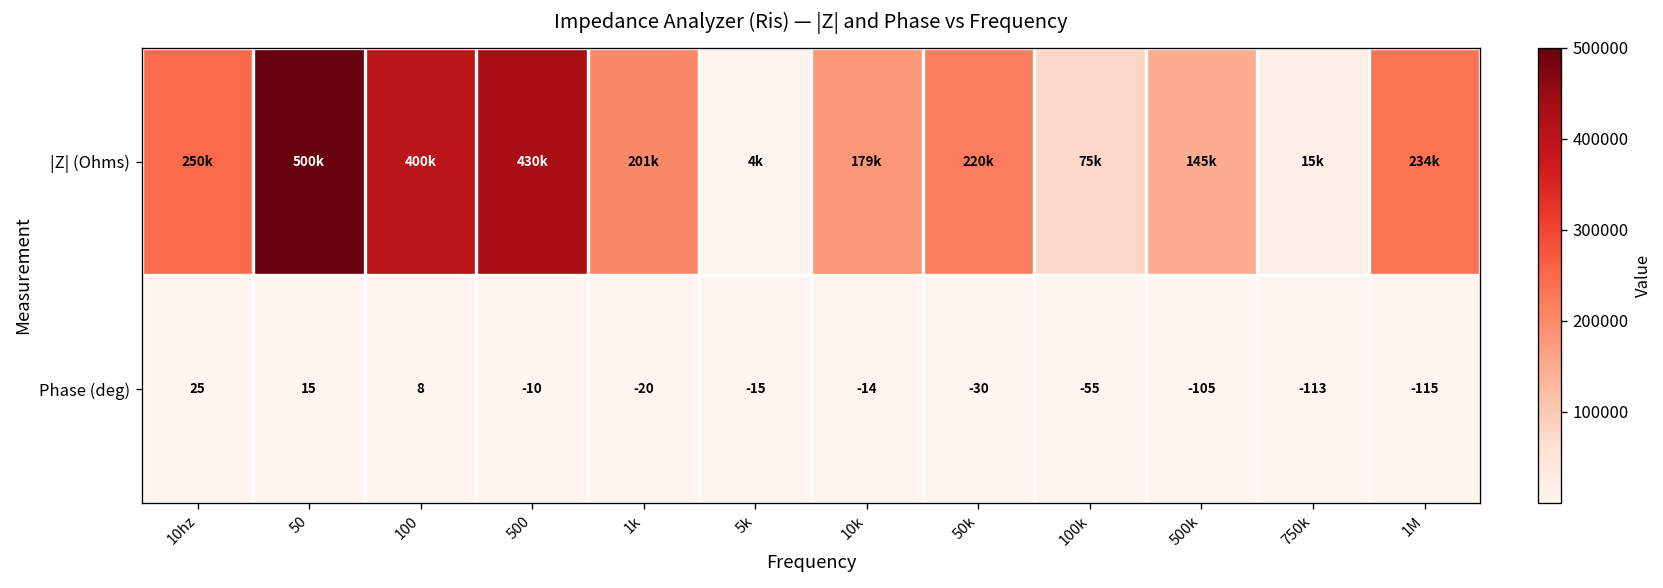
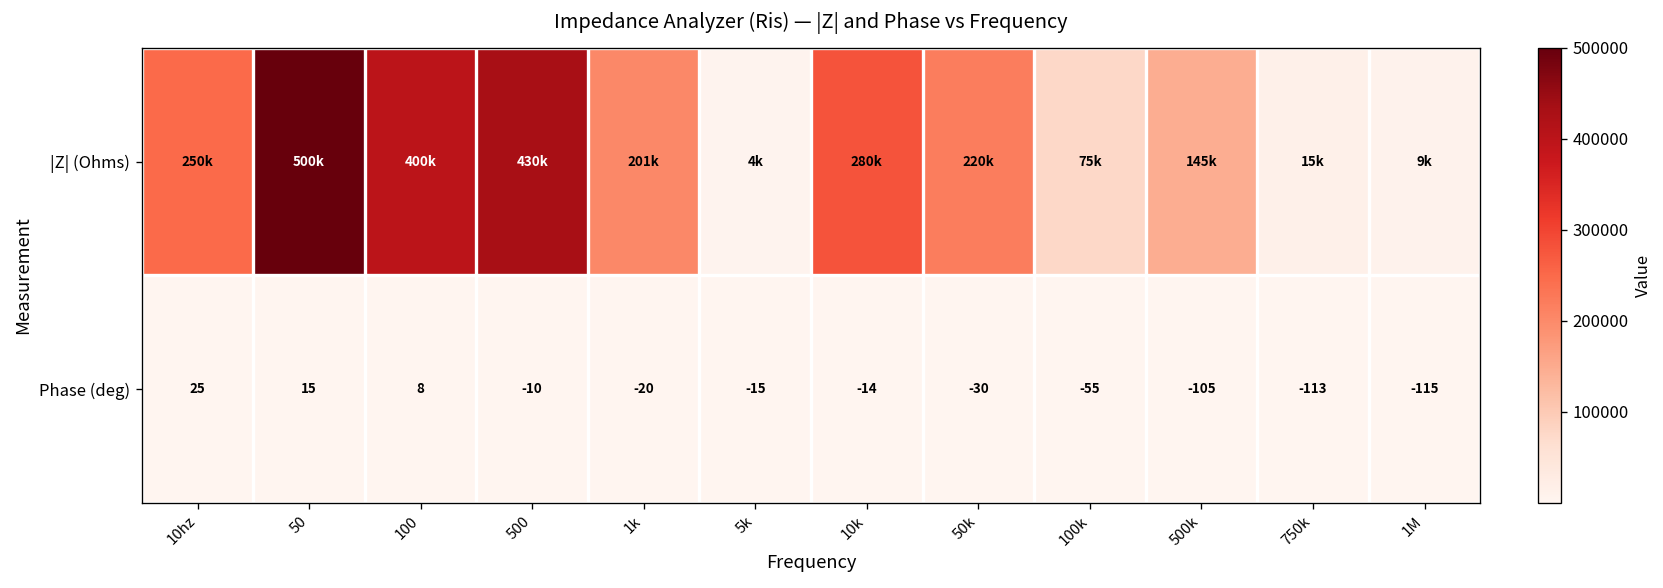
|Z| (Ohms), 10k: 179k -> 280k
|Z| (Ohms), 1M: 234k -> 9k
